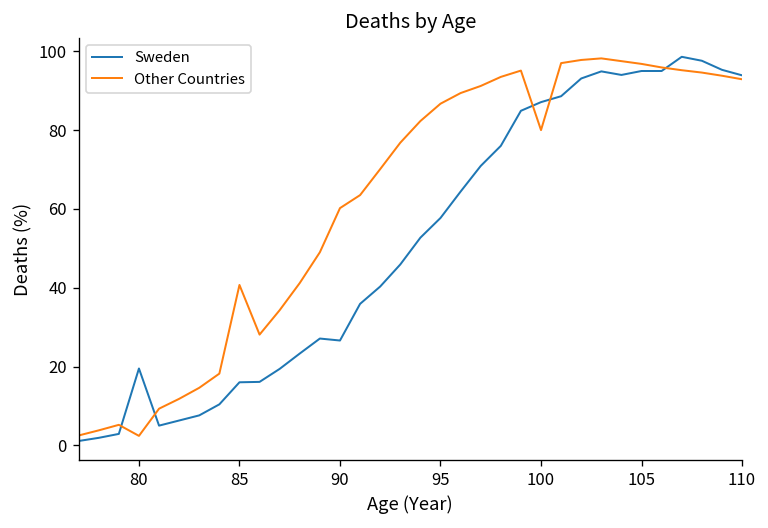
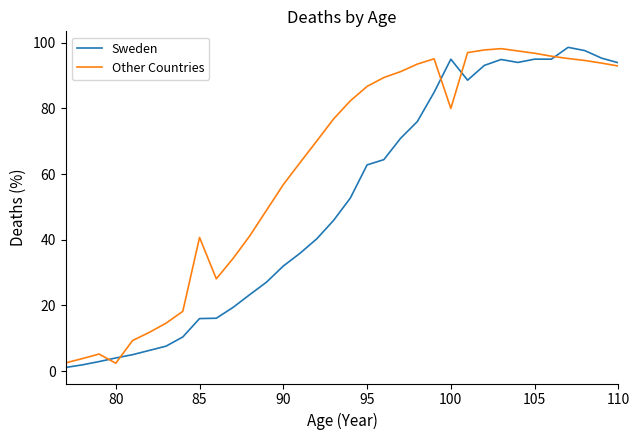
Sweden, 80: 20 -> 4
Sweden, 90: 27 -> 32
Other Countries, 90: 60 -> 57
Sweden, 95: 58 -> 63
Sweden, 100: 87 -> 95
